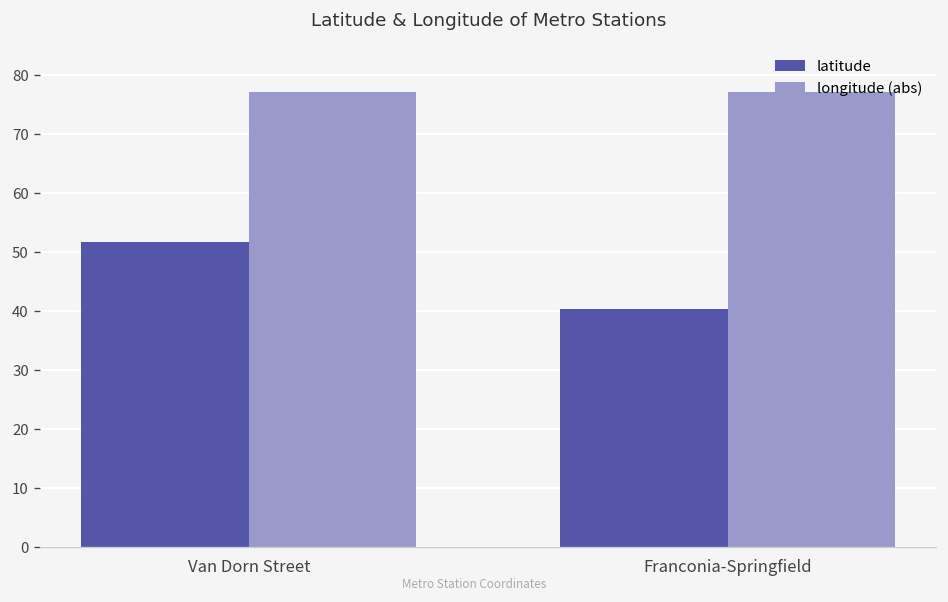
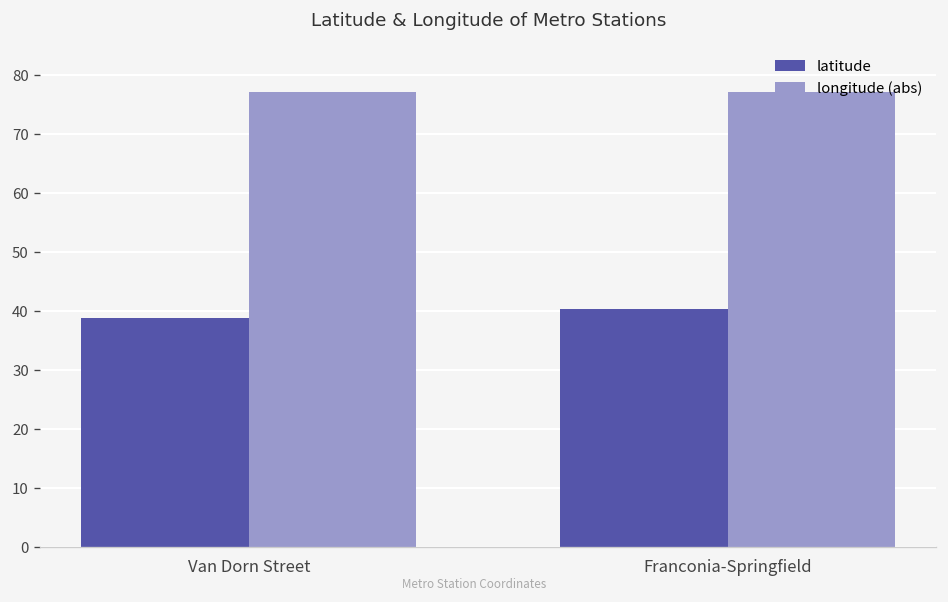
latitude, Van Dorn Street: 52 -> 39
